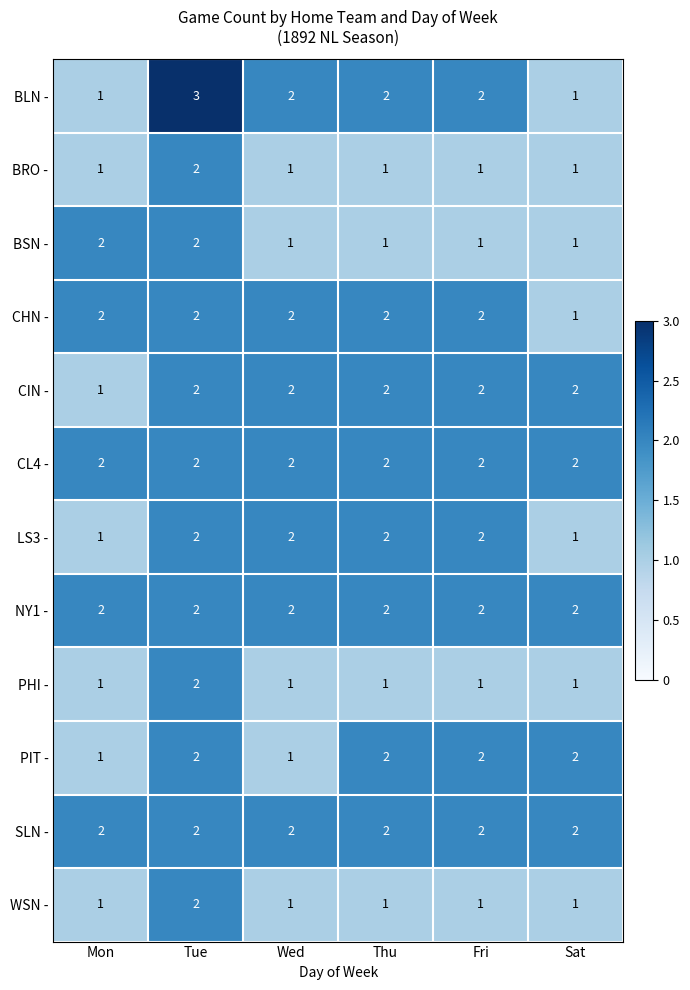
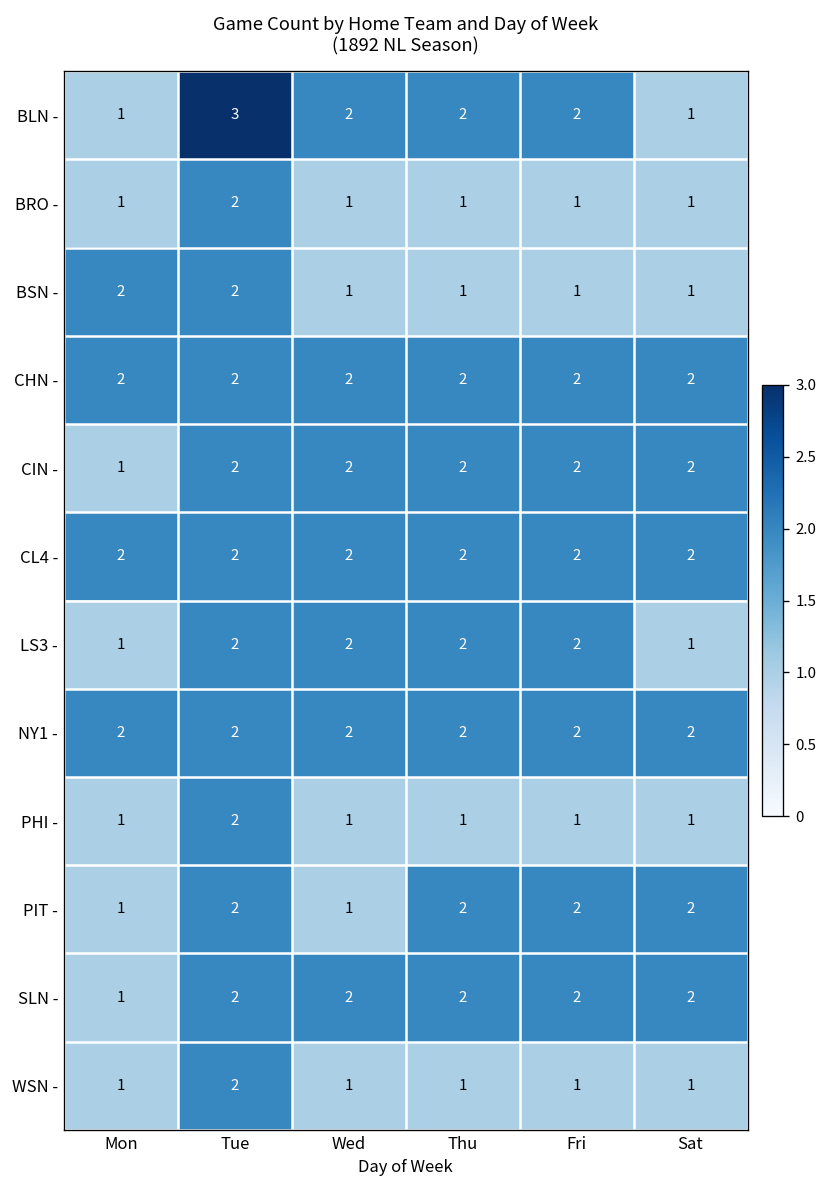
CHN -, Sat: 1 -> 2
SLN -, Mon: 2 -> 1
